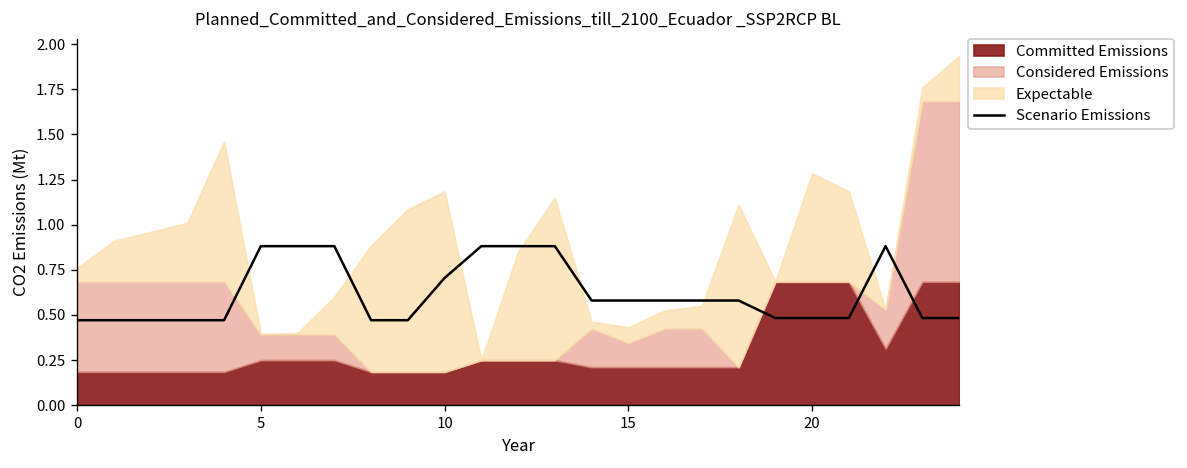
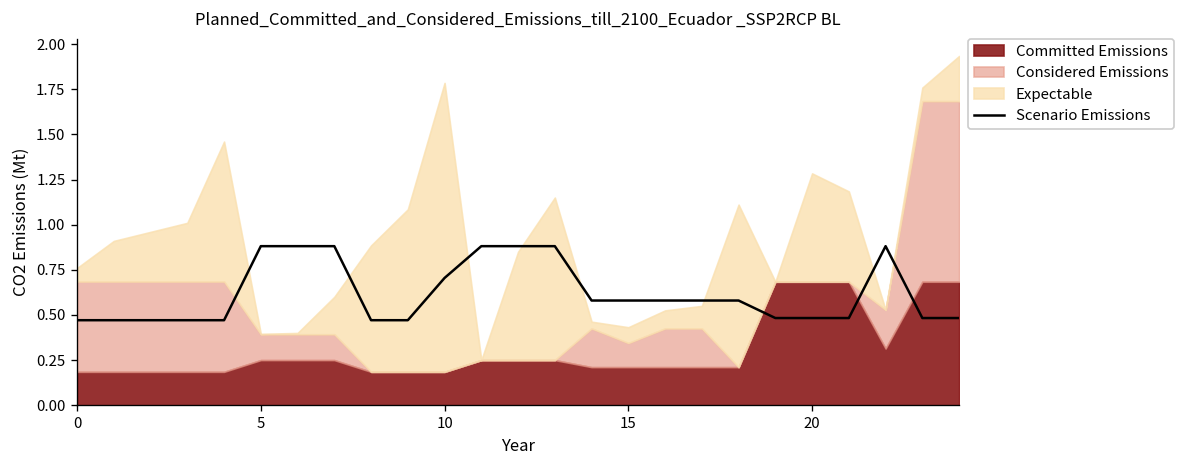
Expectable, 10: 1.0 -> 1.6
